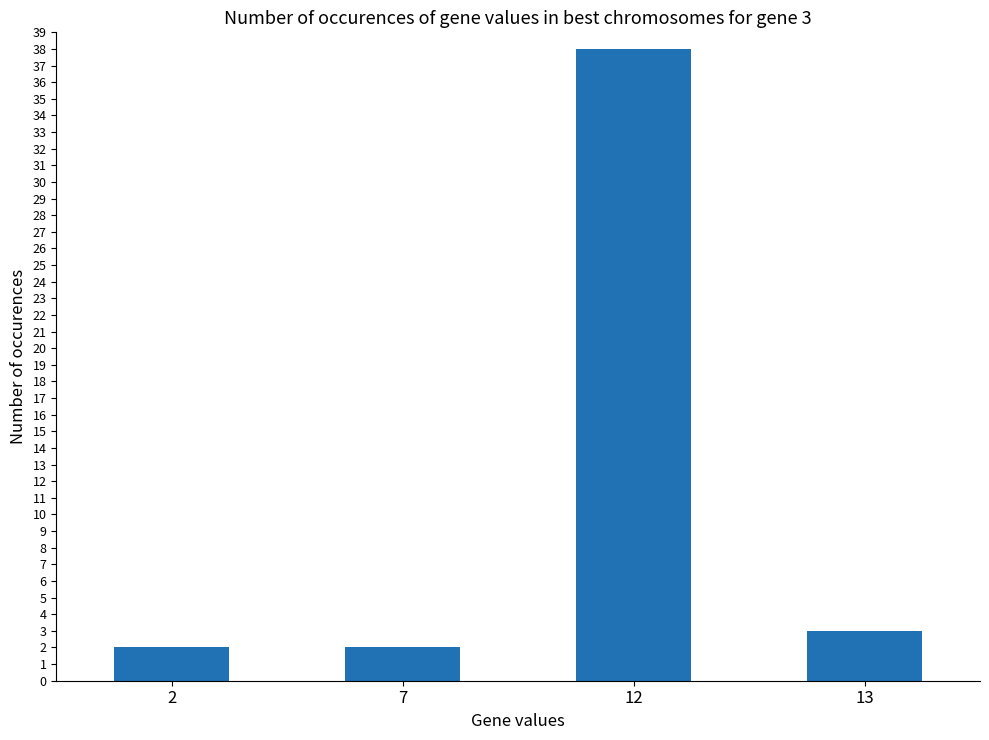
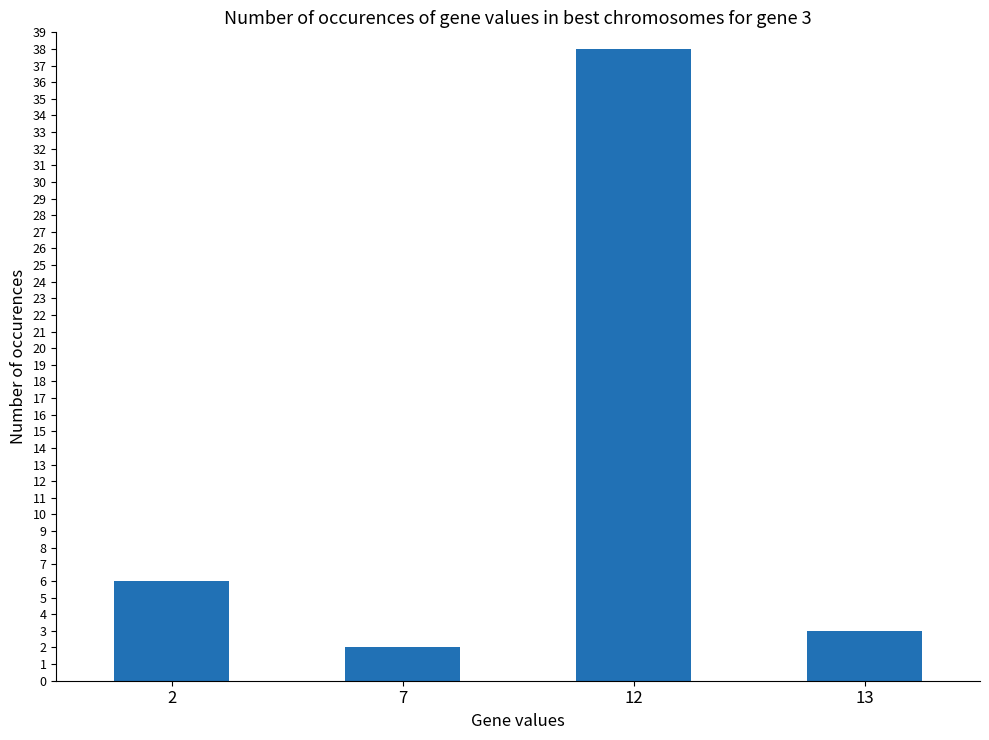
2: 2 -> 6
